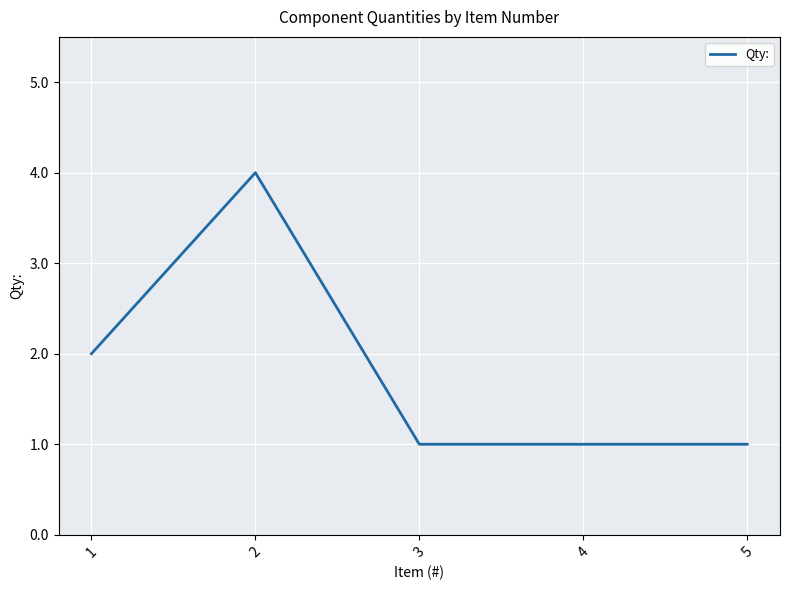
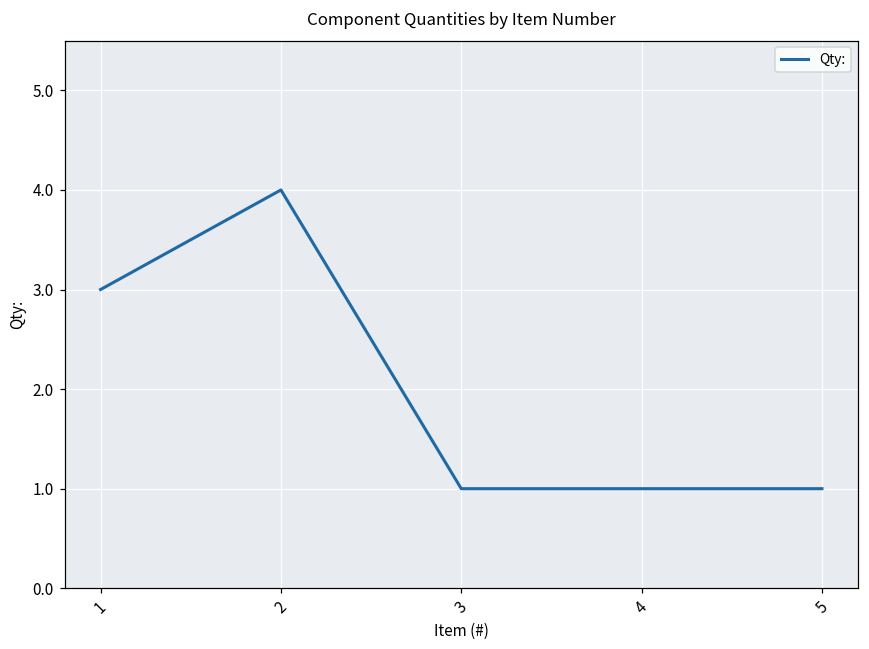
1: 2 -> 3
